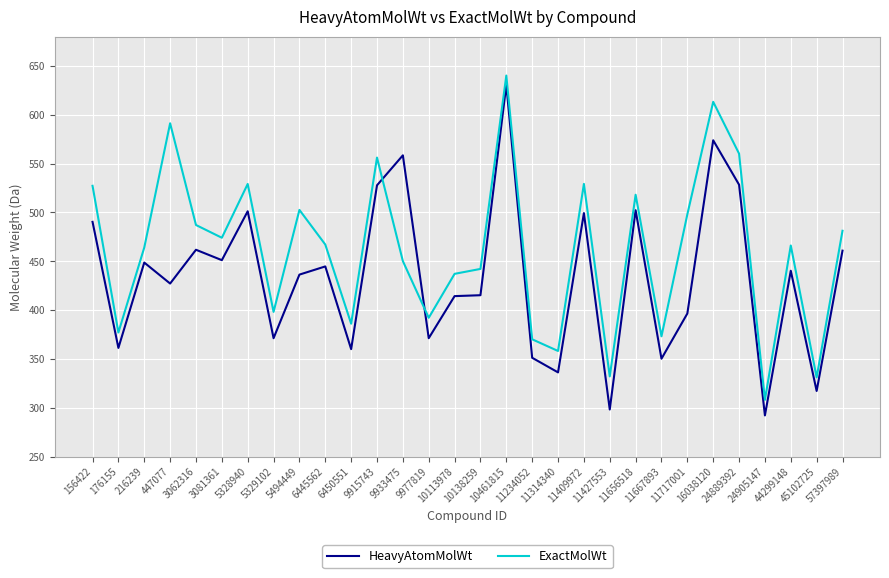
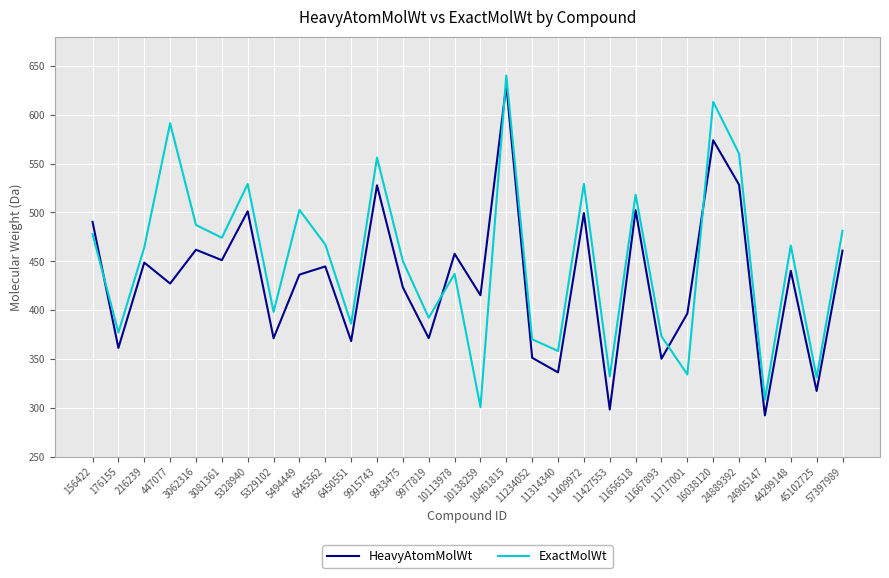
ExactMolWt, 156422: 530 -> 480
HeavyAtomMolWt, 6450551: 360 -> 370
HeavyAtomMolWt, 9933475: 560 -> 420
HeavyAtomMolWt, 10113978: 410 -> 460
ExactMolWt, 10138259: 440 -> 300
ExactMolWt, 11717001: 500 -> 330
